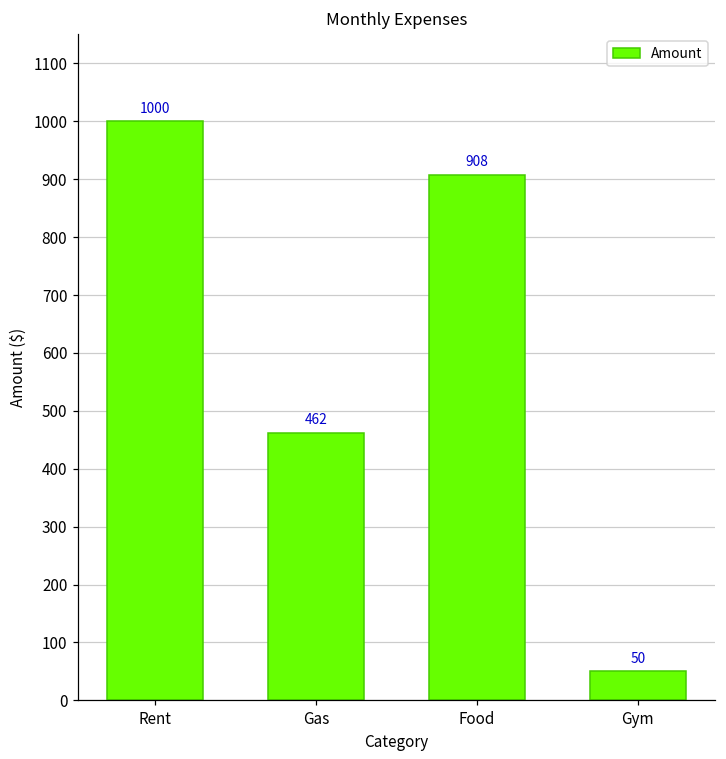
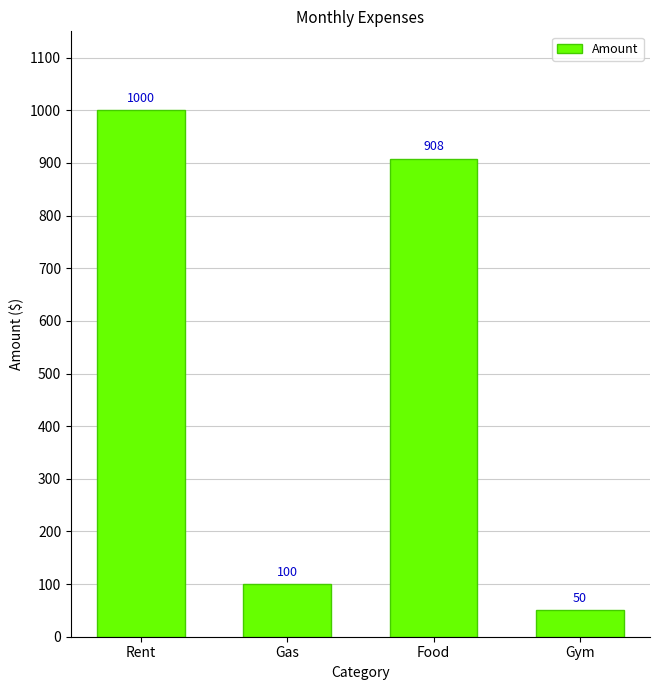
Gas: 462 -> 100
